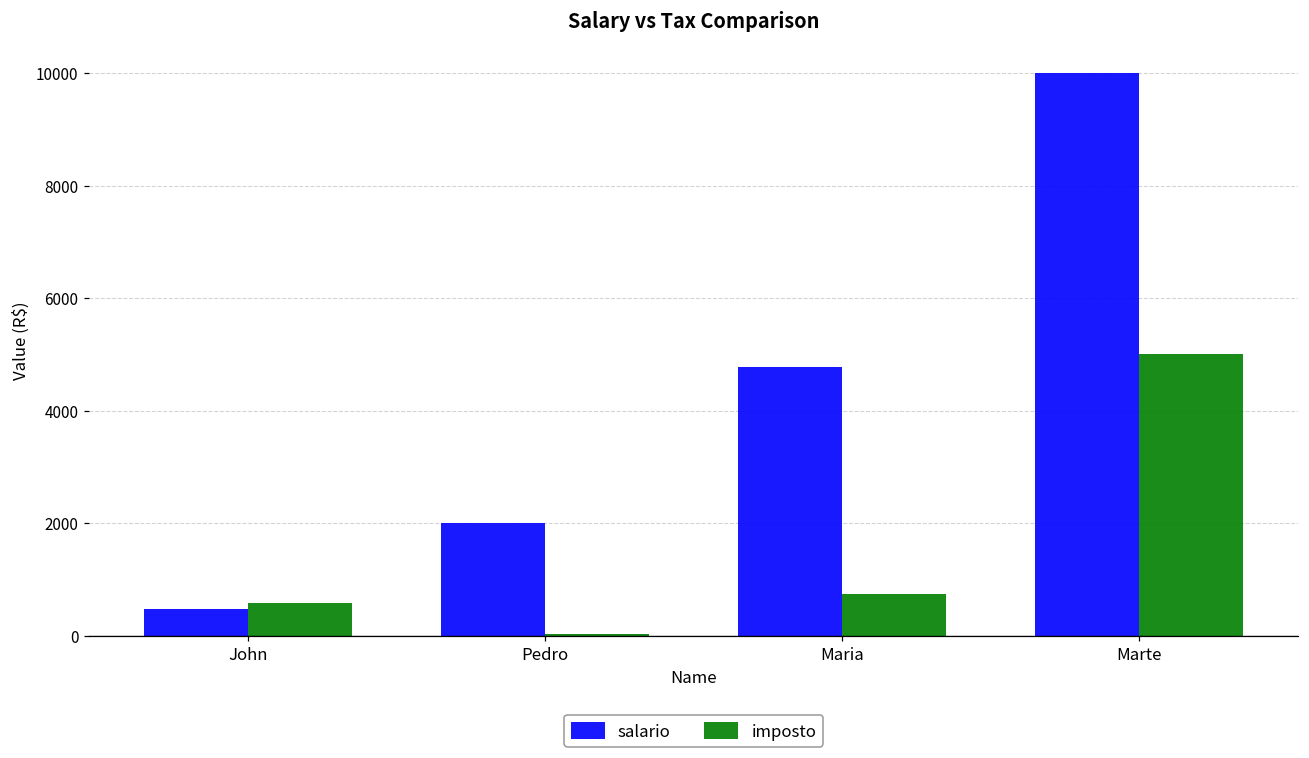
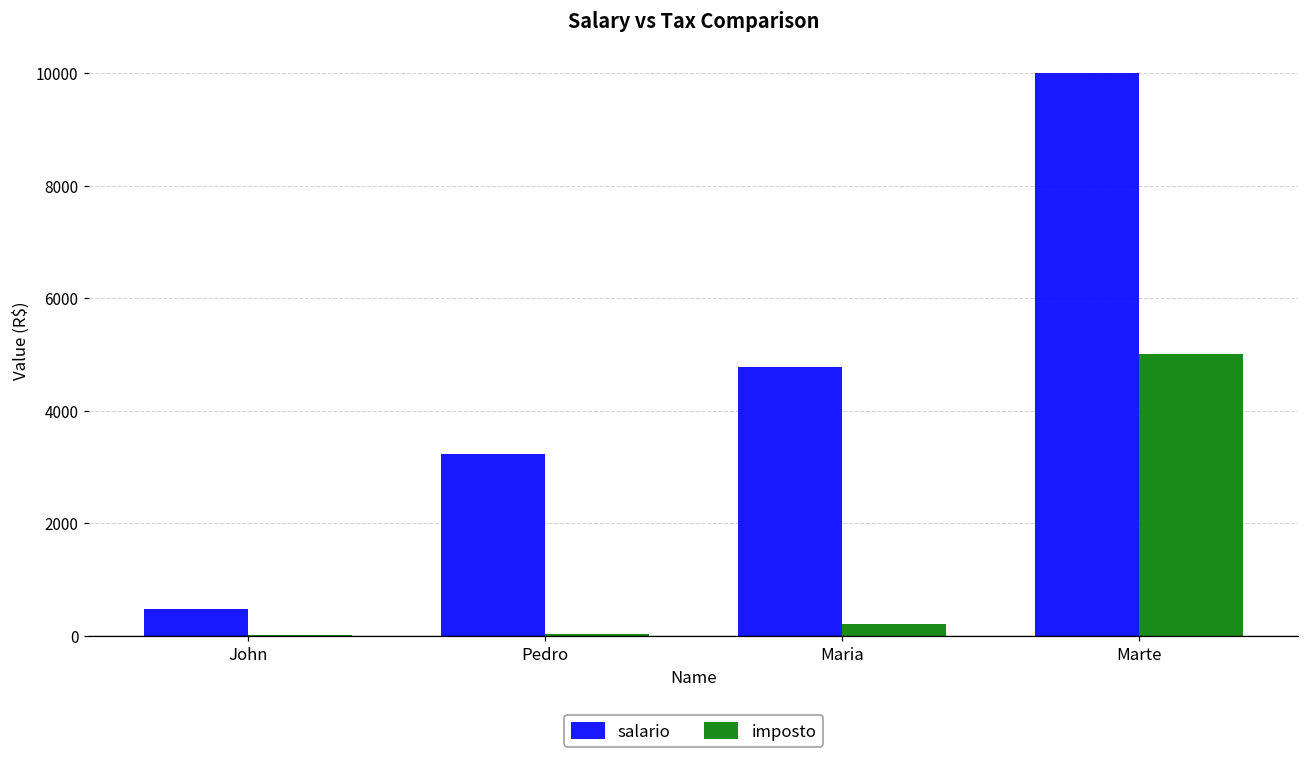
imposto, John: 600 -> 0
salario, Pedro: 2000 -> 3200
imposto, Maria: 700 -> 200
